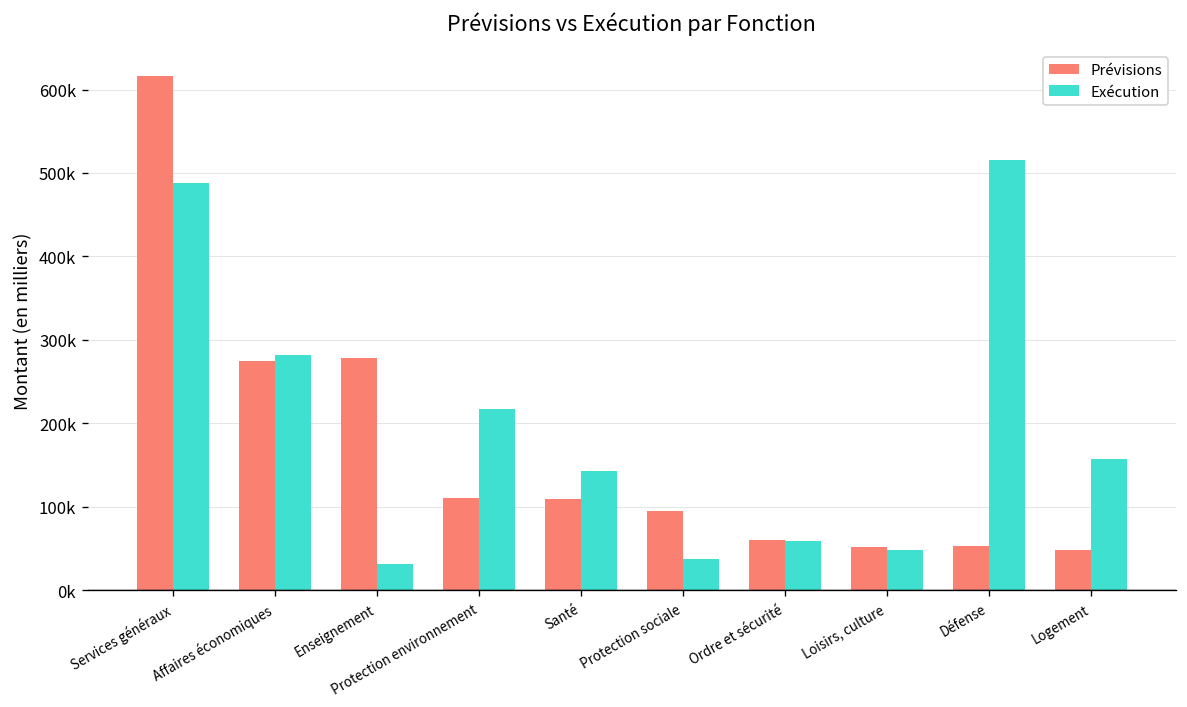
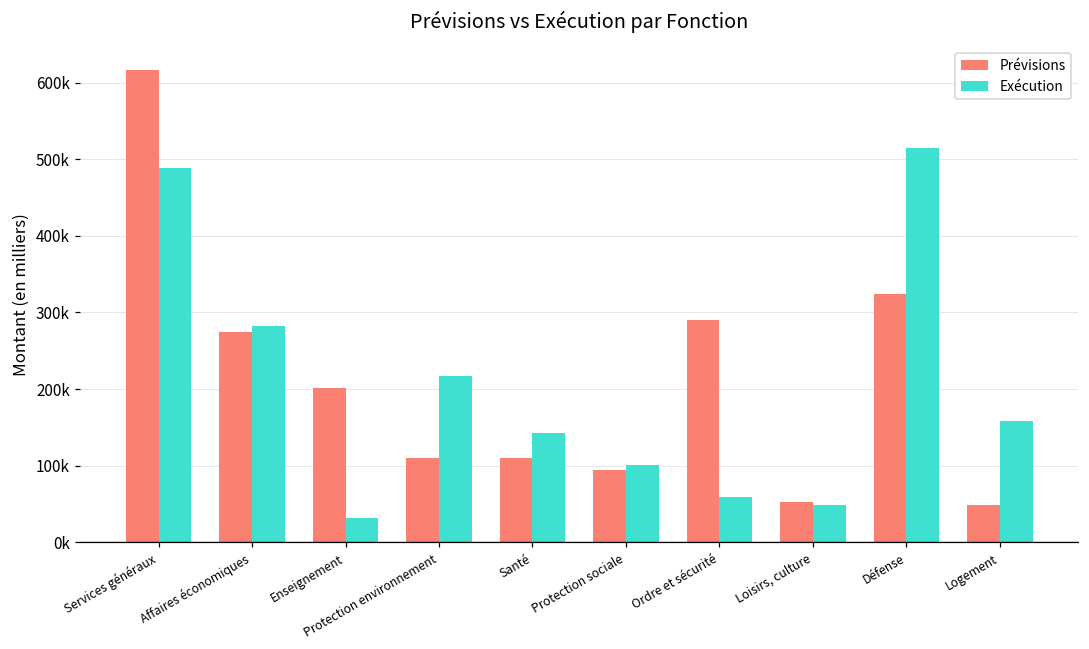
Prévisions, Enseignement: 280000 -> 200000
Exécution, Protection sociale: 40000 -> 100000
Prévisions, Ordre et sécurité: 60000 -> 290000
Prévisions, Défense: 50000 -> 320000
